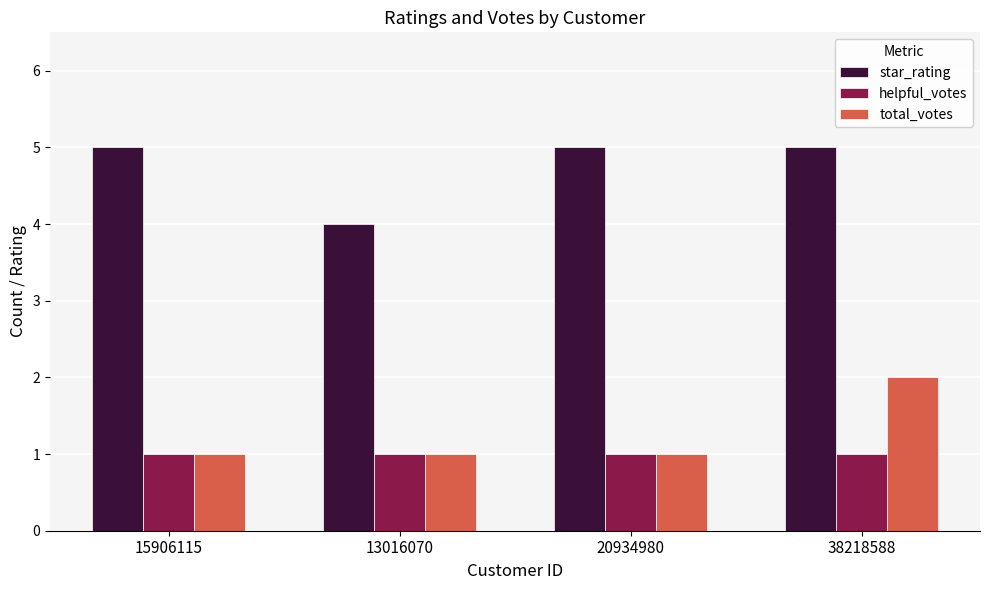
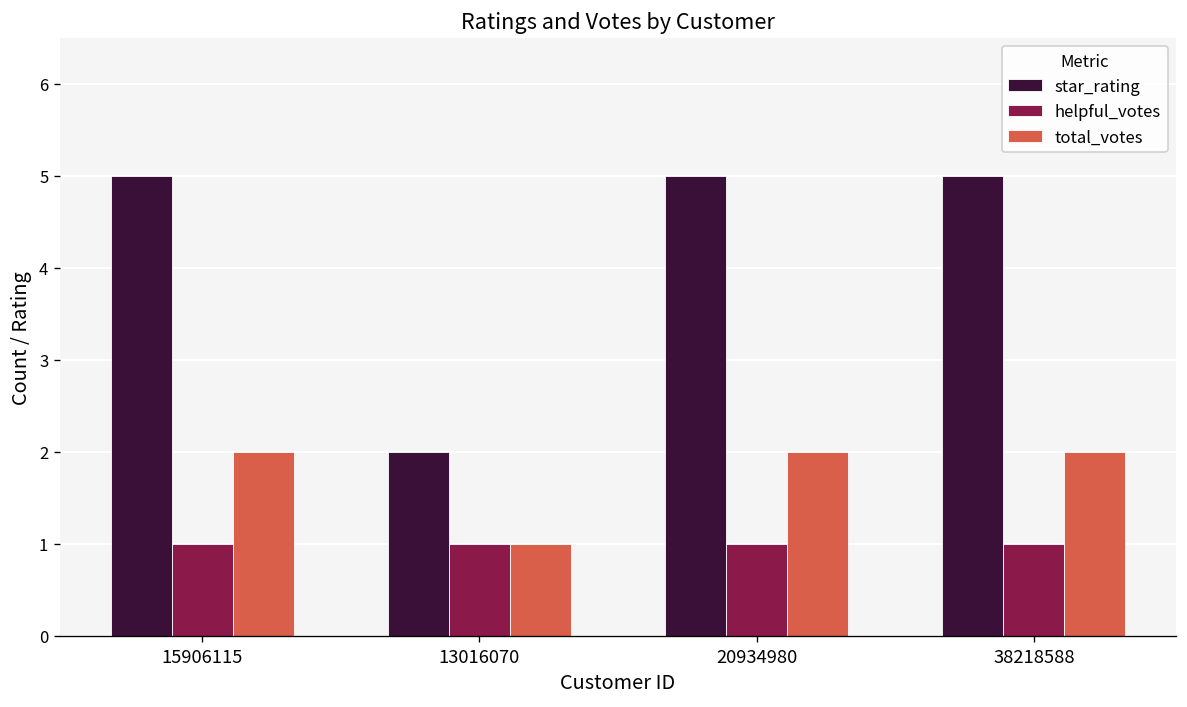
total_votes, 15906115: 1 -> 2
star_rating, 13016070: 4 -> 2
total_votes, 20934980: 1 -> 2
